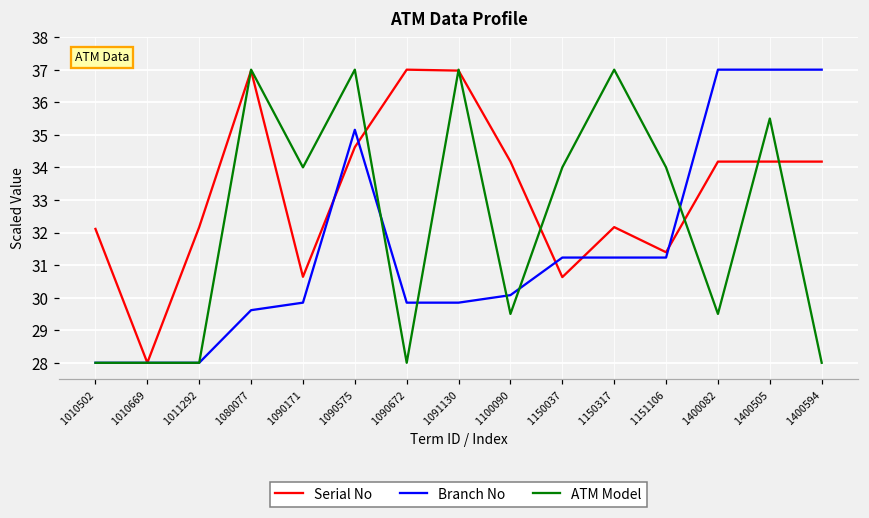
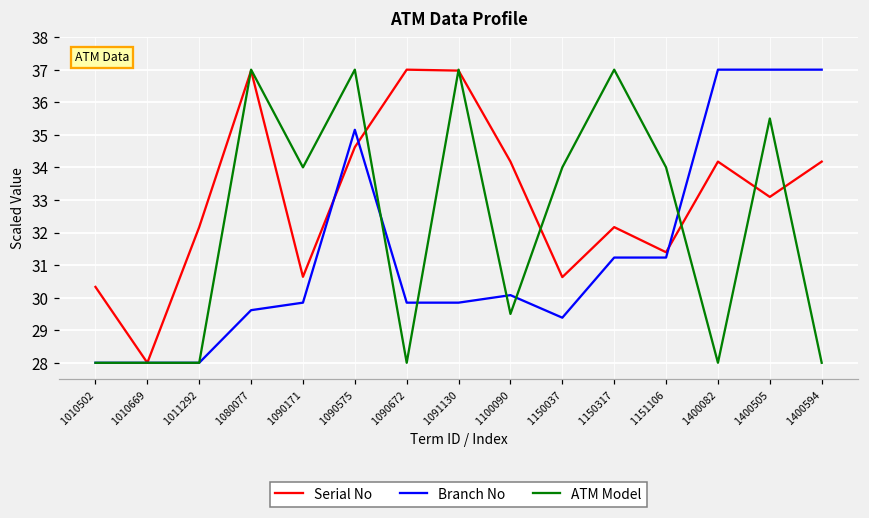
Serial No, 1010502: 32.1 -> 30.3
Branch No, 1150037: 31.2 -> 29.4
ATM Model, 1400082: 29.5 -> 28.0
Serial No, 1400505: 34.2 -> 33.1
